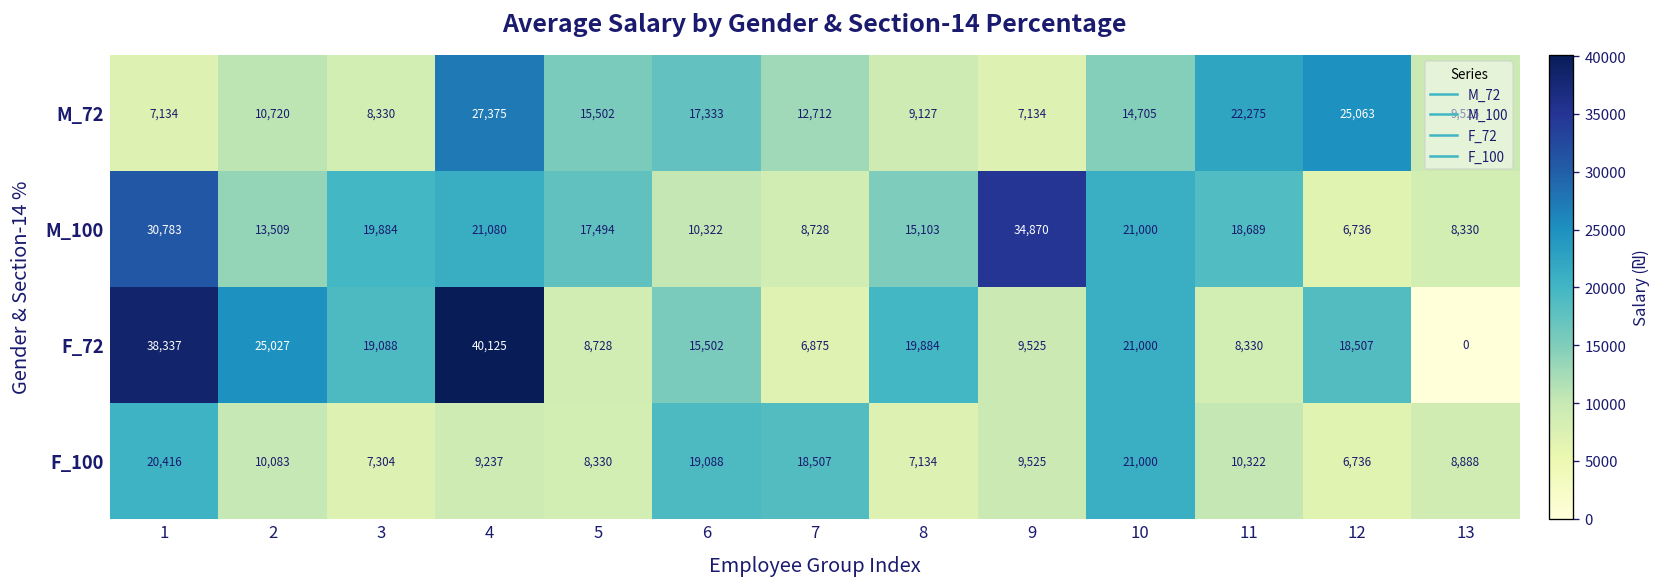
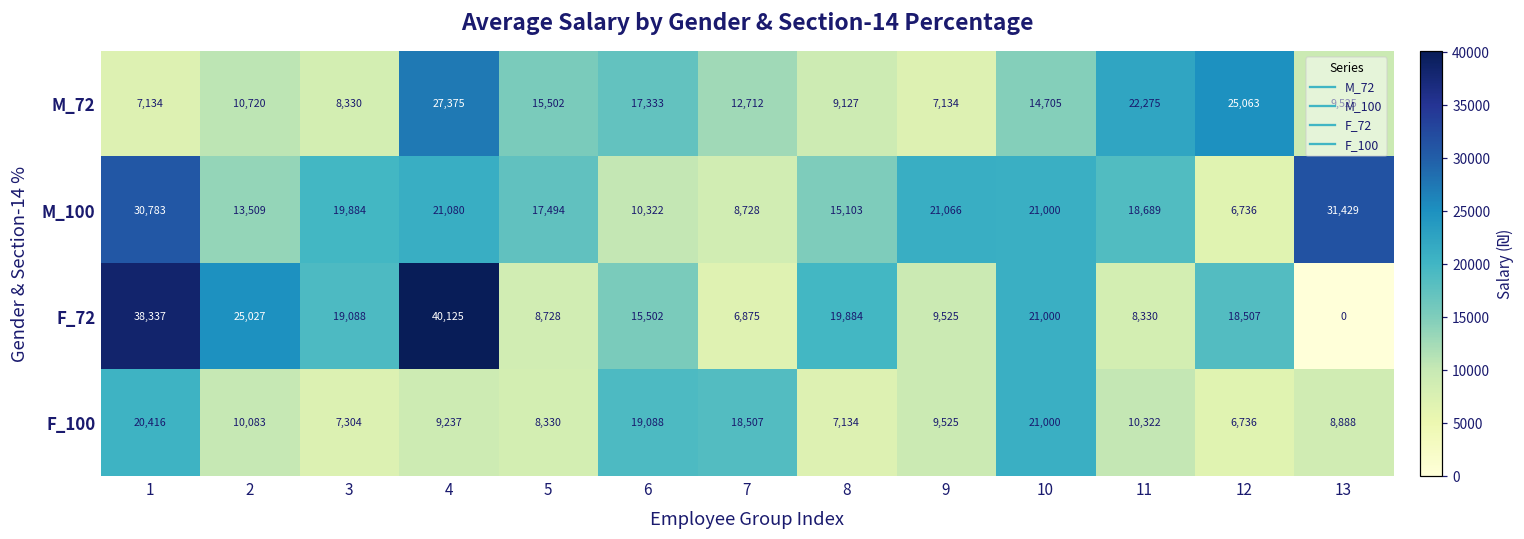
M_100, 9: 34,870 -> 21,066
M_100, 13: 8,330 -> 31,429
